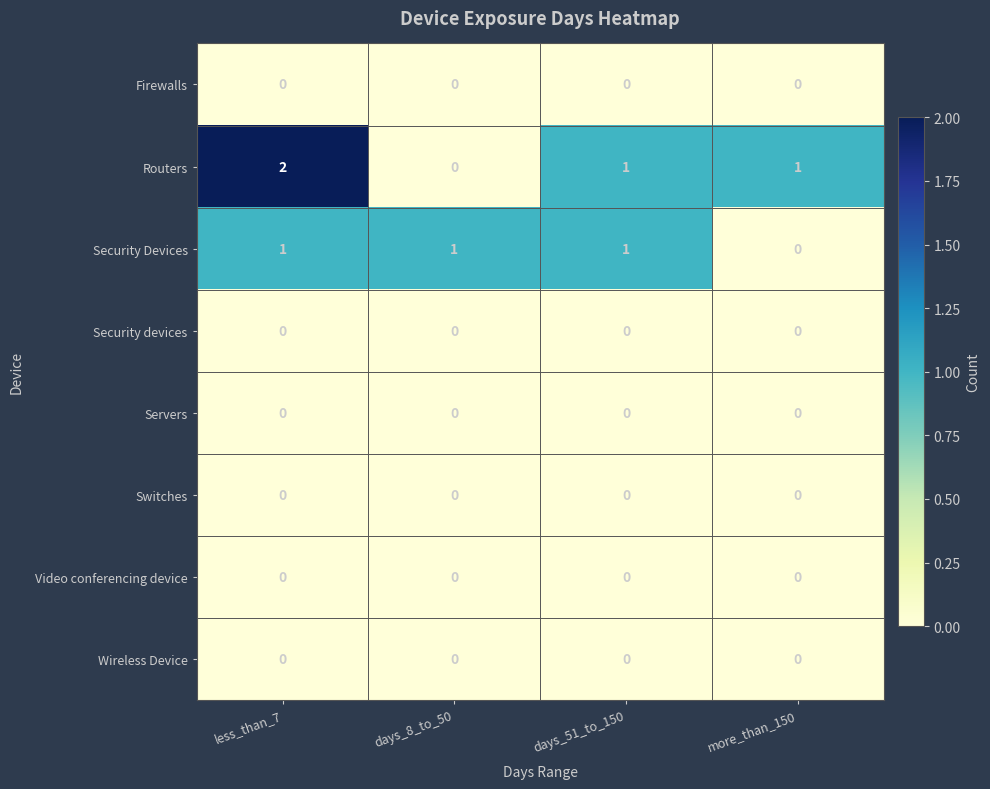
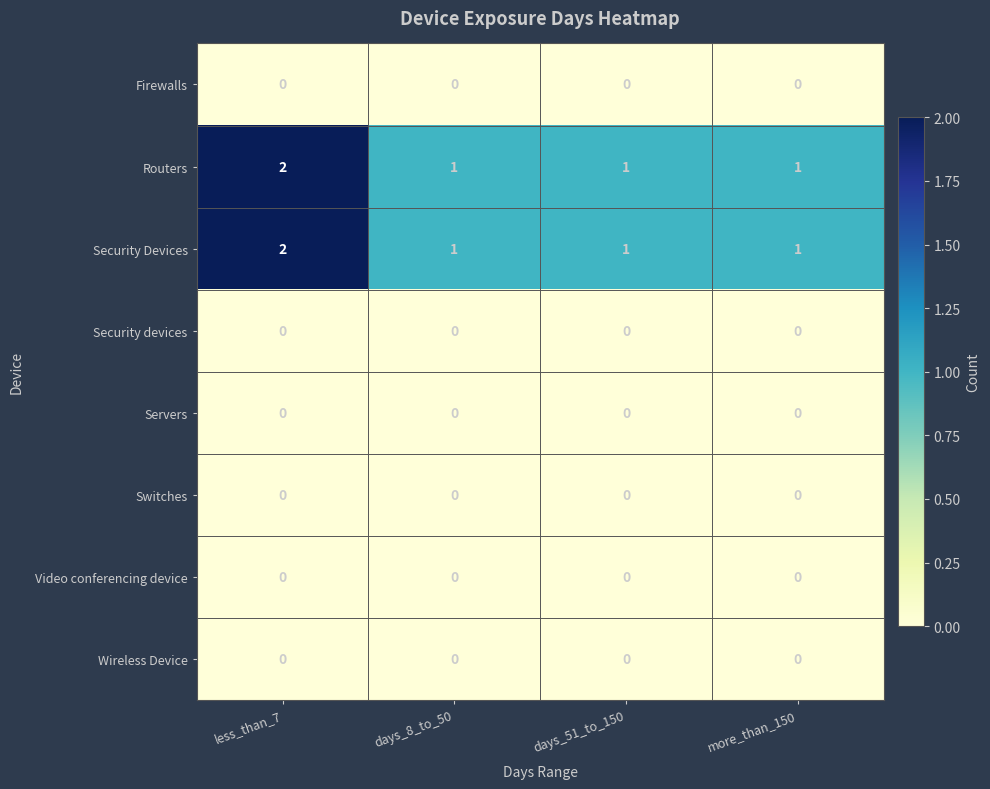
Routers, days_8_to_50: 0 -> 1
Security Devices, less_than_7: 1 -> 2
Security Devices, more_than_150: 0 -> 1
